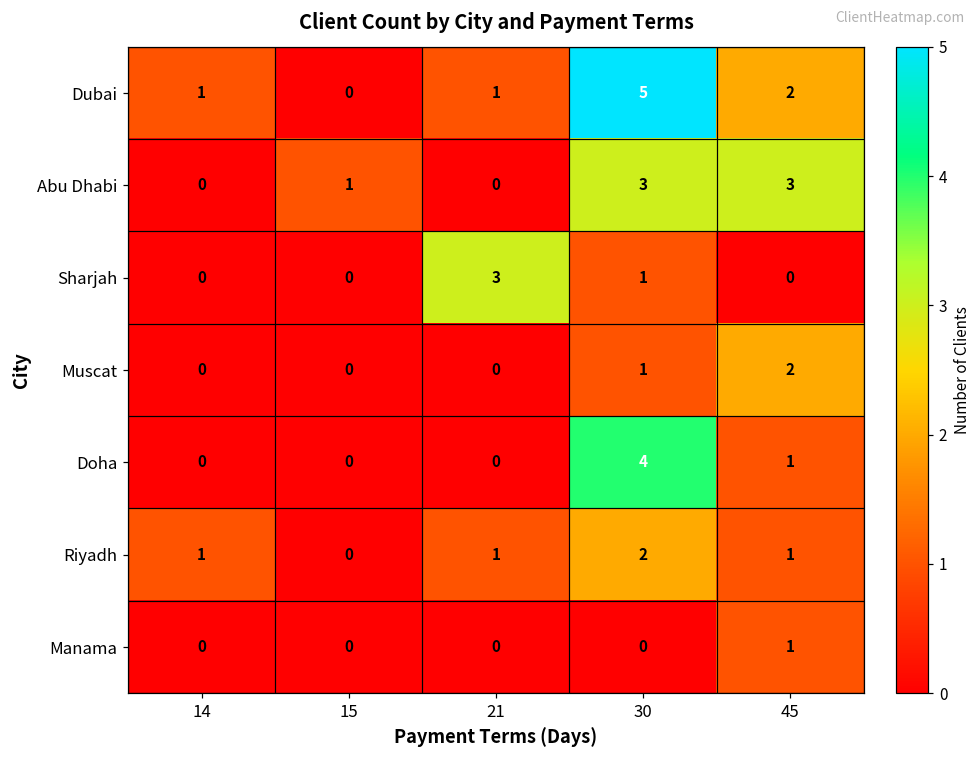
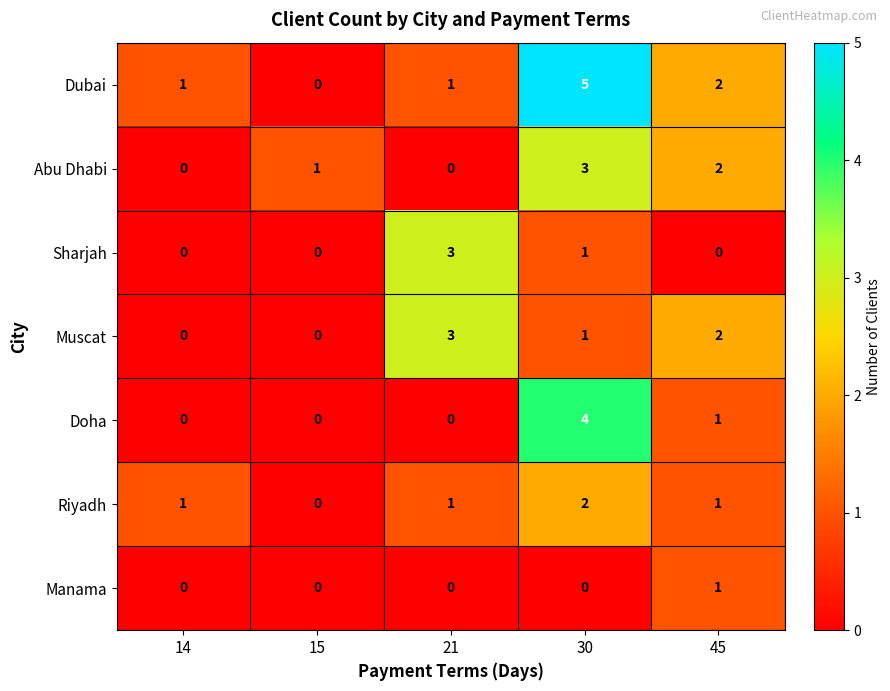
Abu Dhabi, 45: 3 -> 2
Muscat, 21: 0 -> 3
